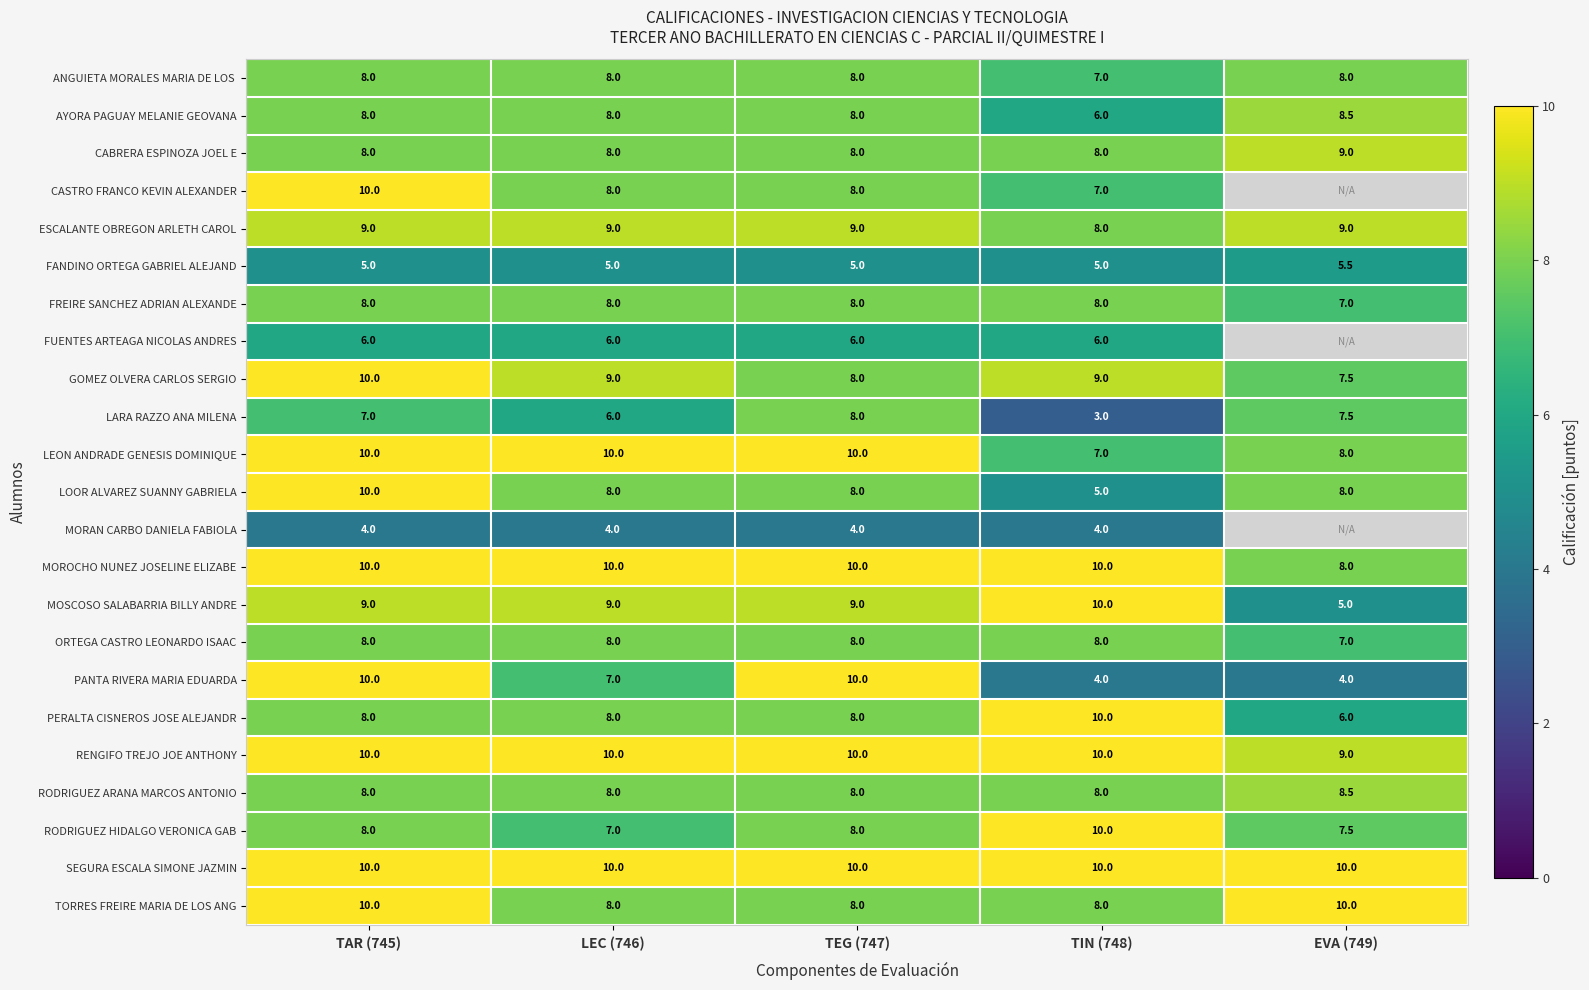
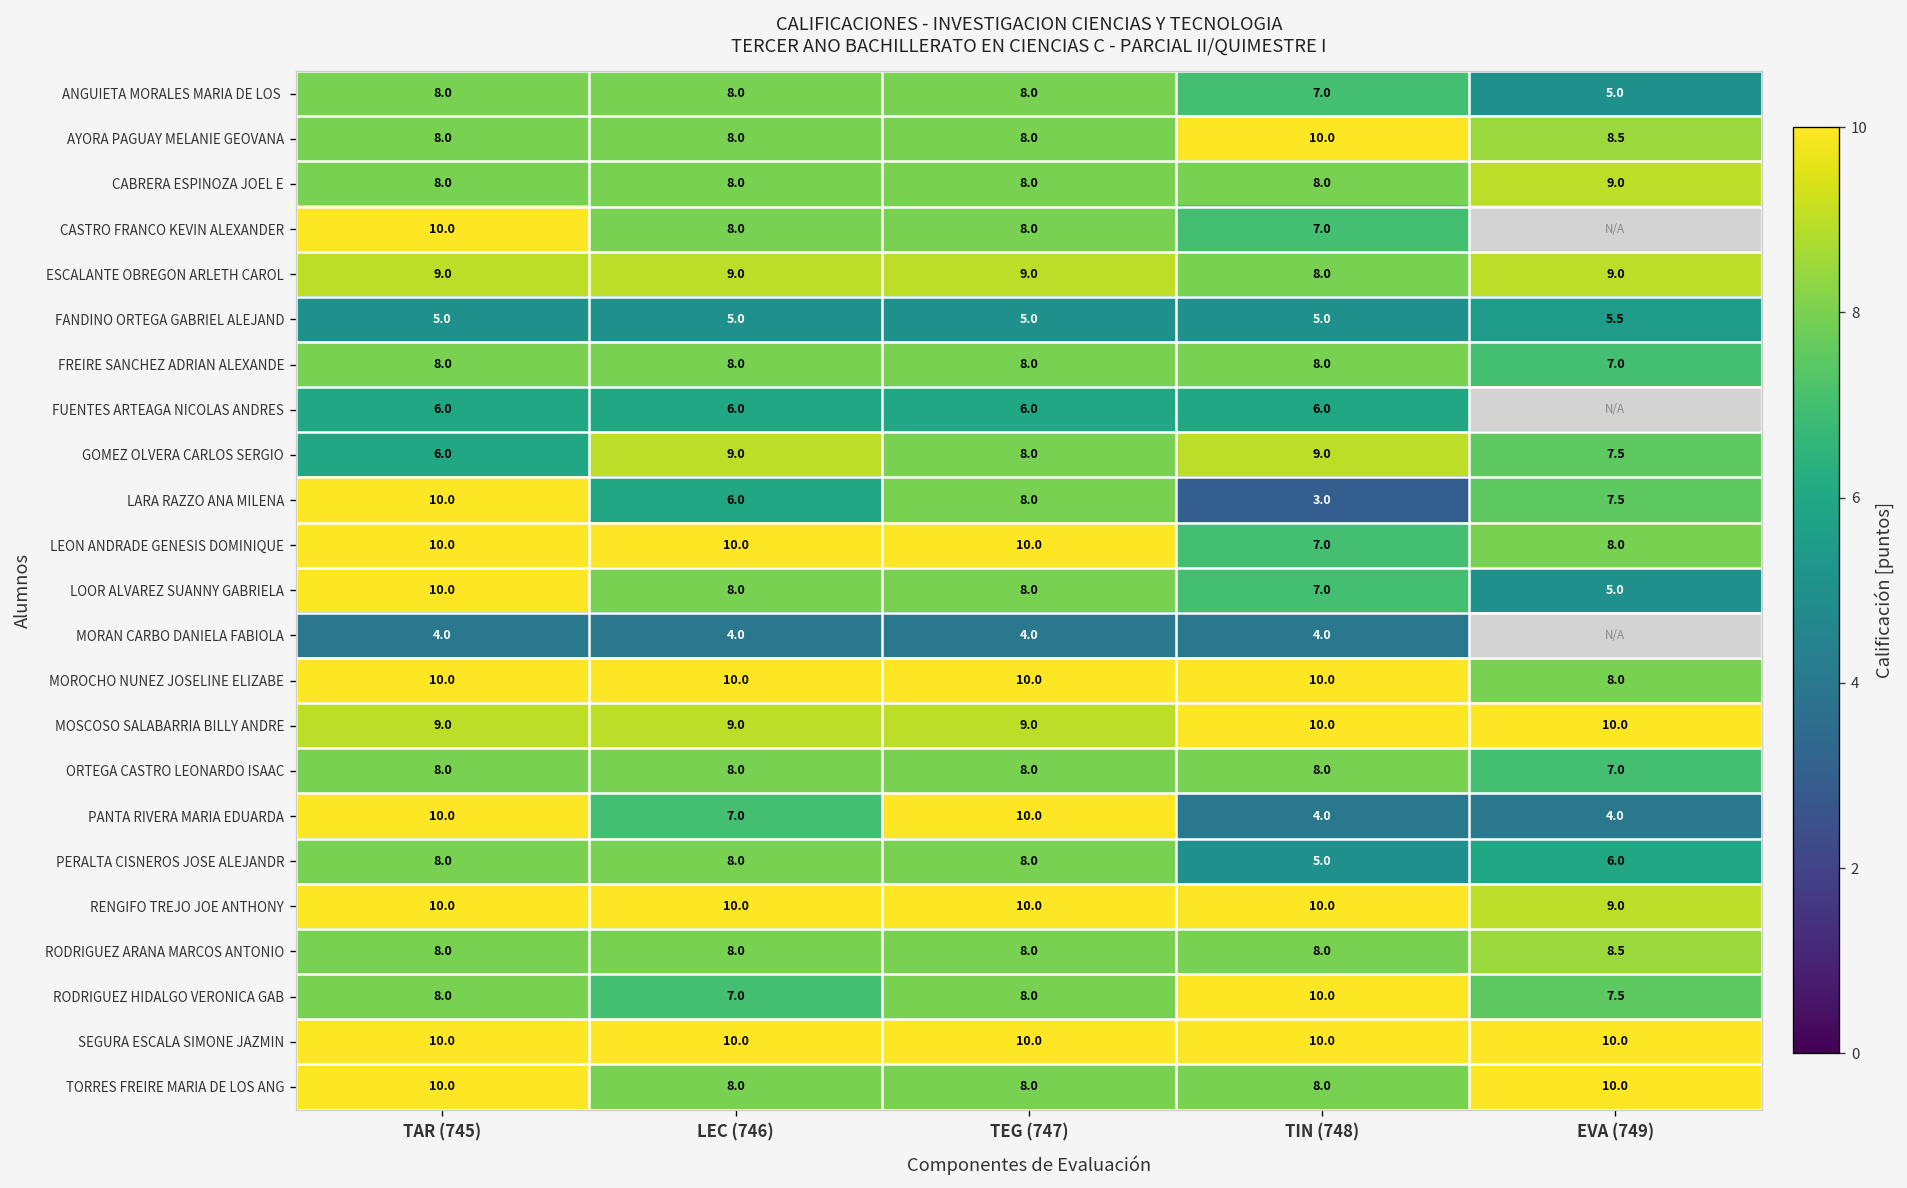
ANGUIETA MORALES MARIA DE LOS, EVA (749): 8.0 -> 5.0
AYORA PAGUAY MELANIE GEOVANA, TIN (748): 6.0 -> 10.0
GOMEZ OLVERA CARLOS SERGIO, TAR (745): 10.0 -> 6.0
LARA RAZZO ANA MILENA, TAR (745): 7.0 -> 10.0
LOOR ALVAREZ SUANNY GABRIELA, TIN (748): 5.0 -> 7.0
LOOR ALVAREZ SUANNY GABRIELA, EVA (749): 8.0 -> 5.0
MOSCOSO SALABARRIA BILLY ANDRE, EVA (749): 5.0 -> 10.0
PERALTA CISNEROS JOSE ALEJANDR, TIN (748): 10.0 -> 5.0
